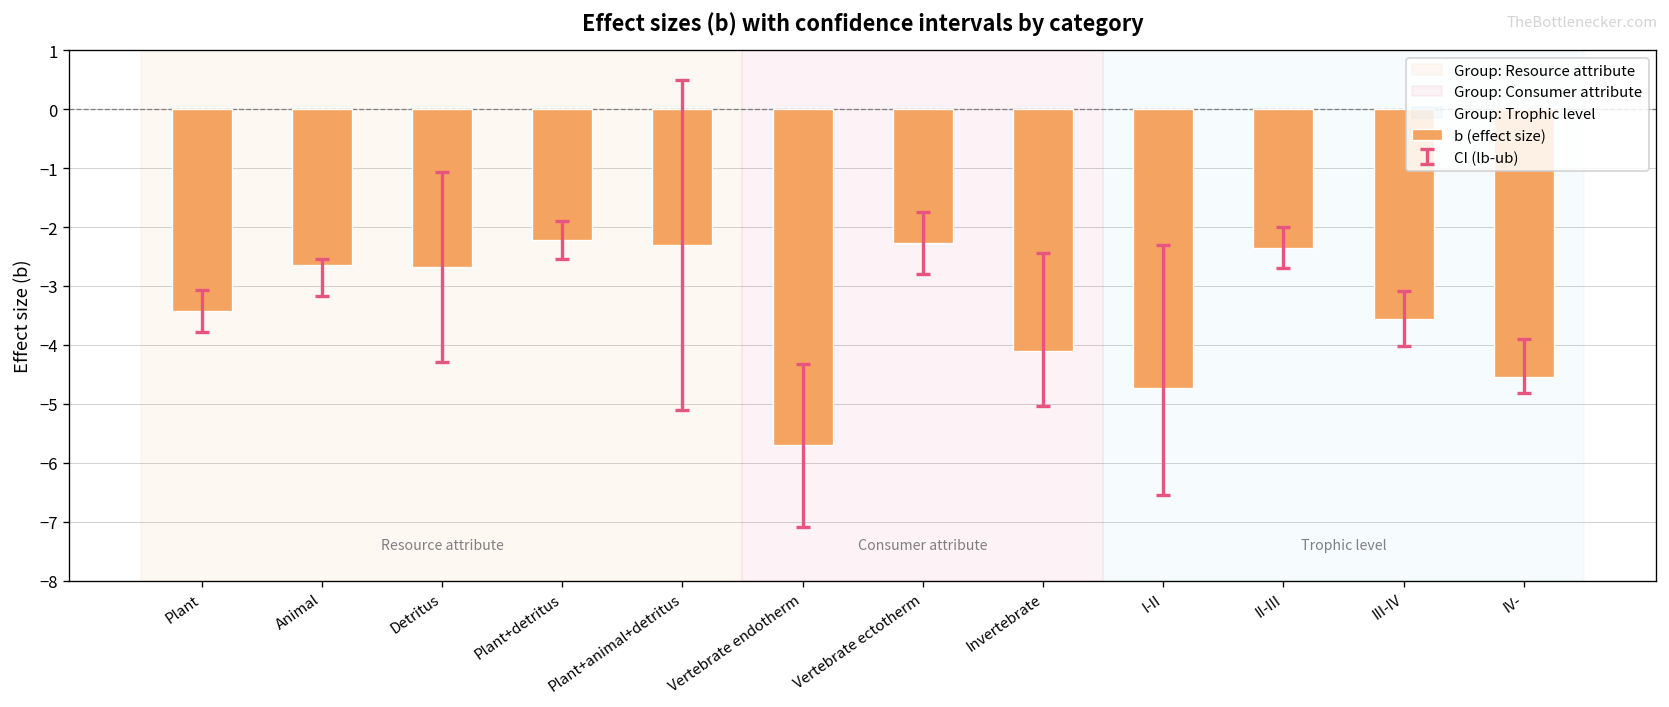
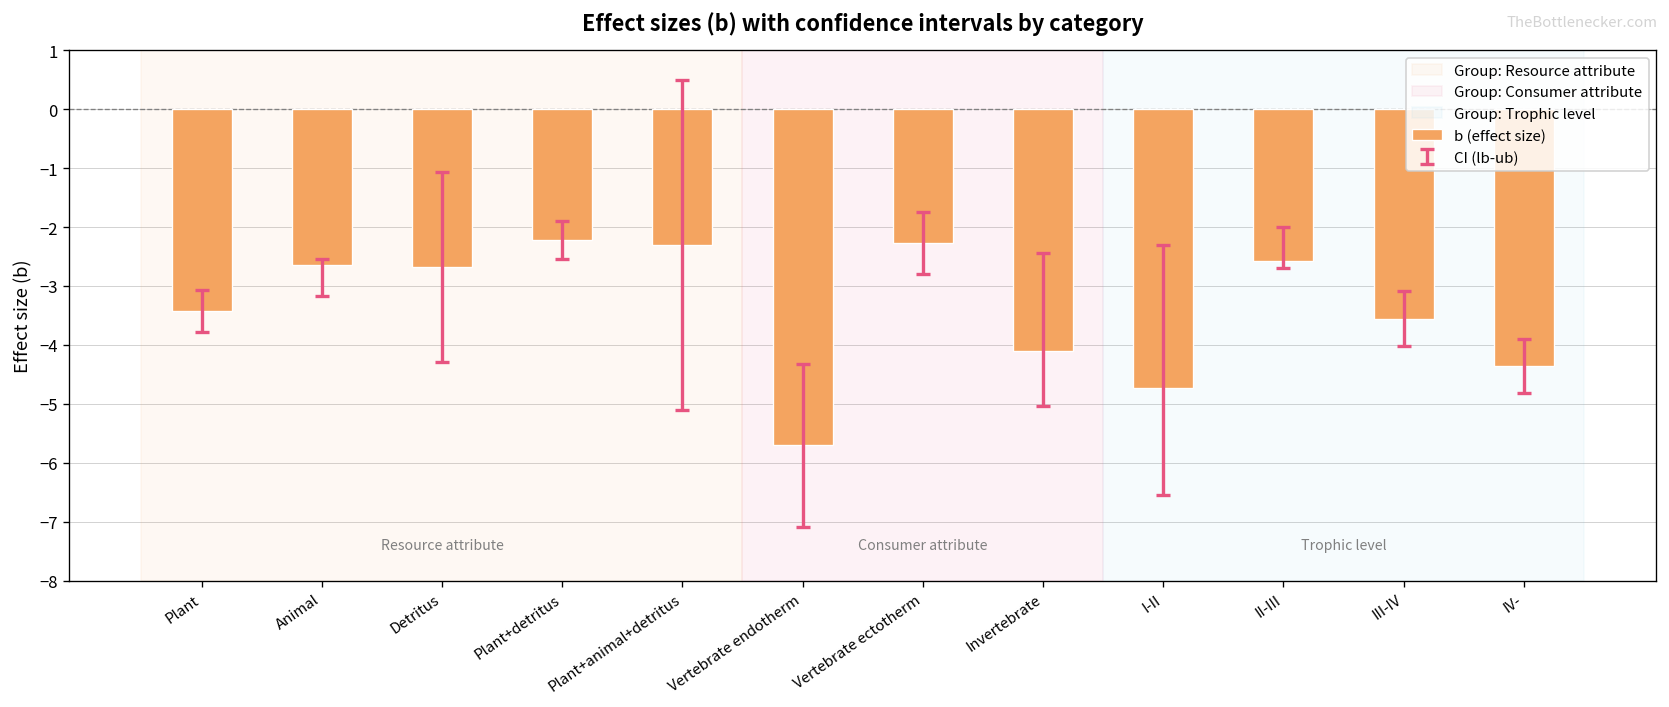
b (effect size), II-III: -2.3 -> -2.6
b (effect size), IV-: -4.5 -> -4.4
